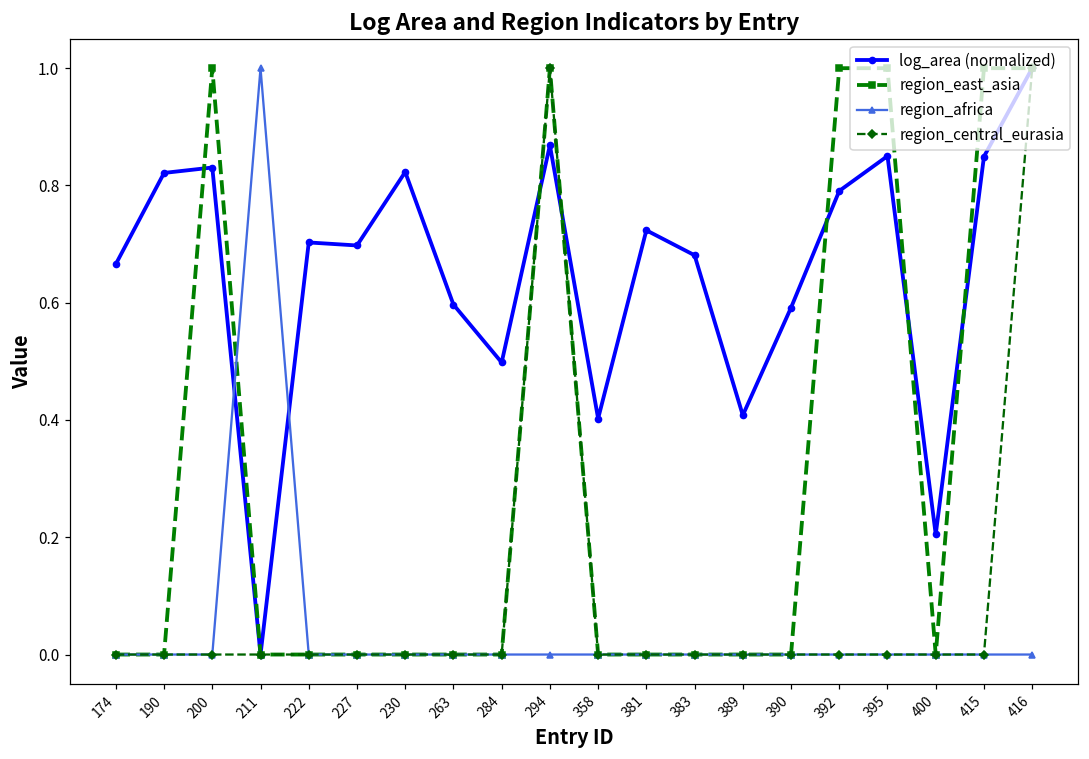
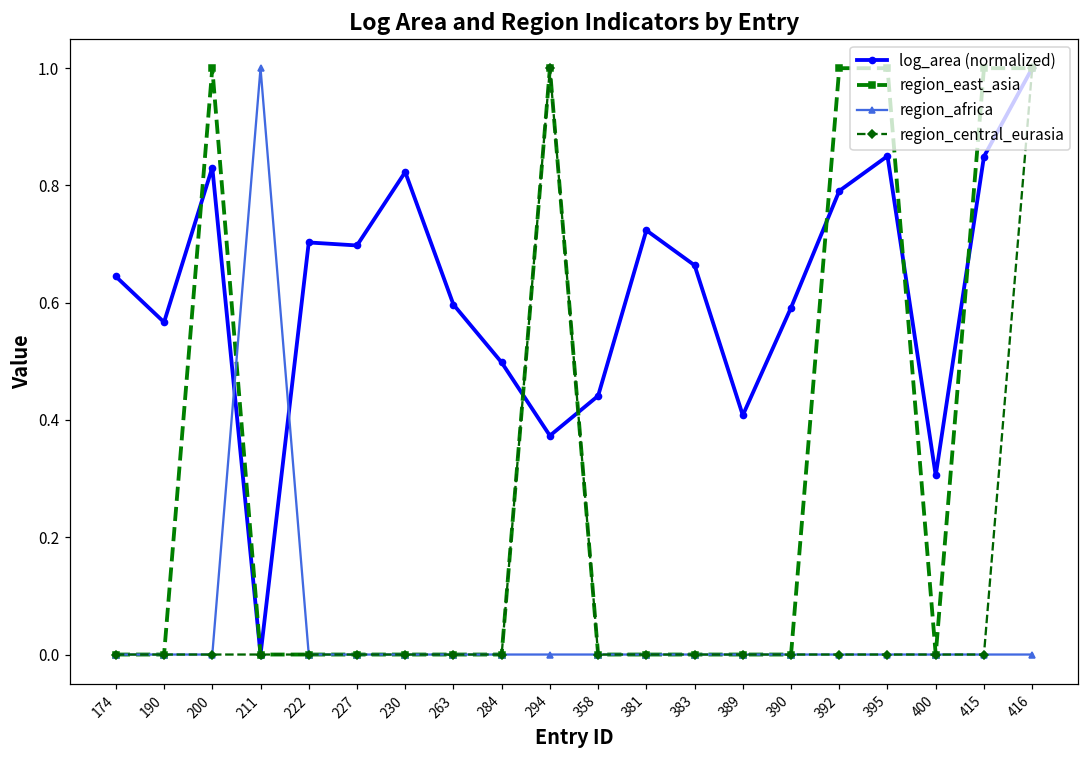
log_area (normalized), 174: 0.67 -> 0.64
log_area (normalized), 190: 0.82 -> 0.57
log_area (normalized), 294: 0.87 -> 0.37
log_area (normalized), 358: 0.40 -> 0.44
log_area (normalized), 383: 0.68 -> 0.66
log_area (normalized), 400: 0.20 -> 0.31
